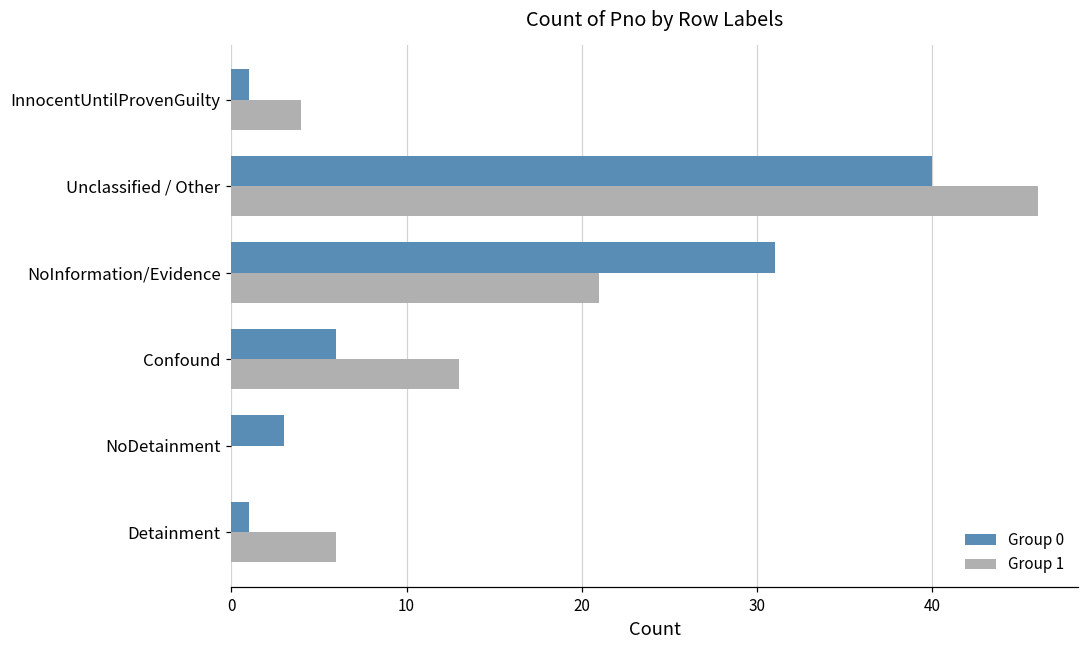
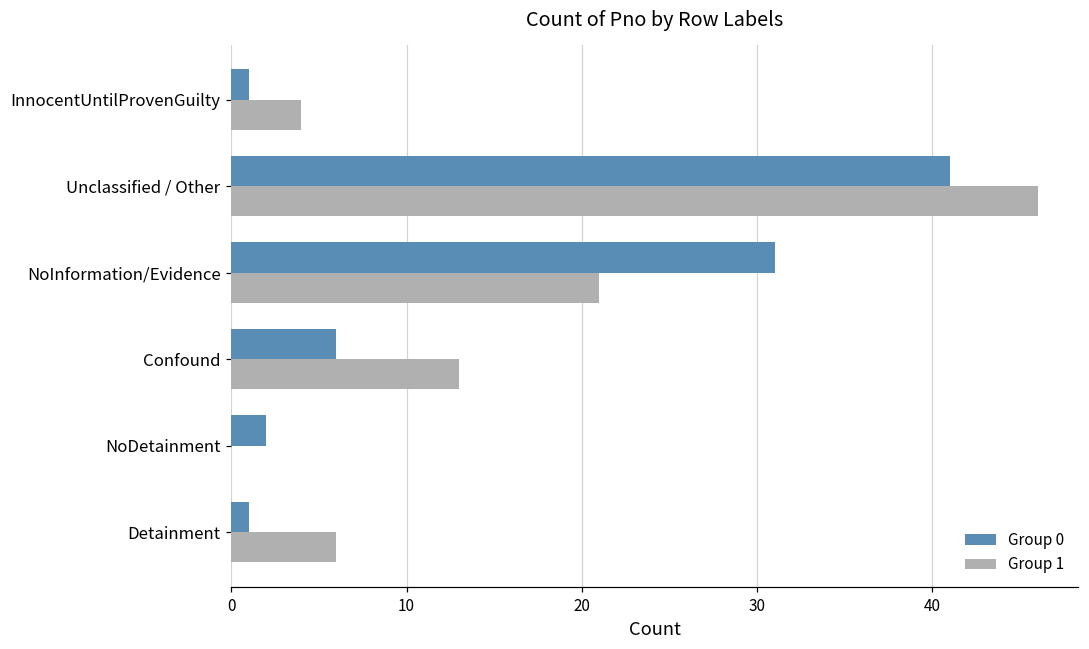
Group 0, Unclassified / Other: 40 -> 41
Group 0, NoDetainment: 3 -> 2
